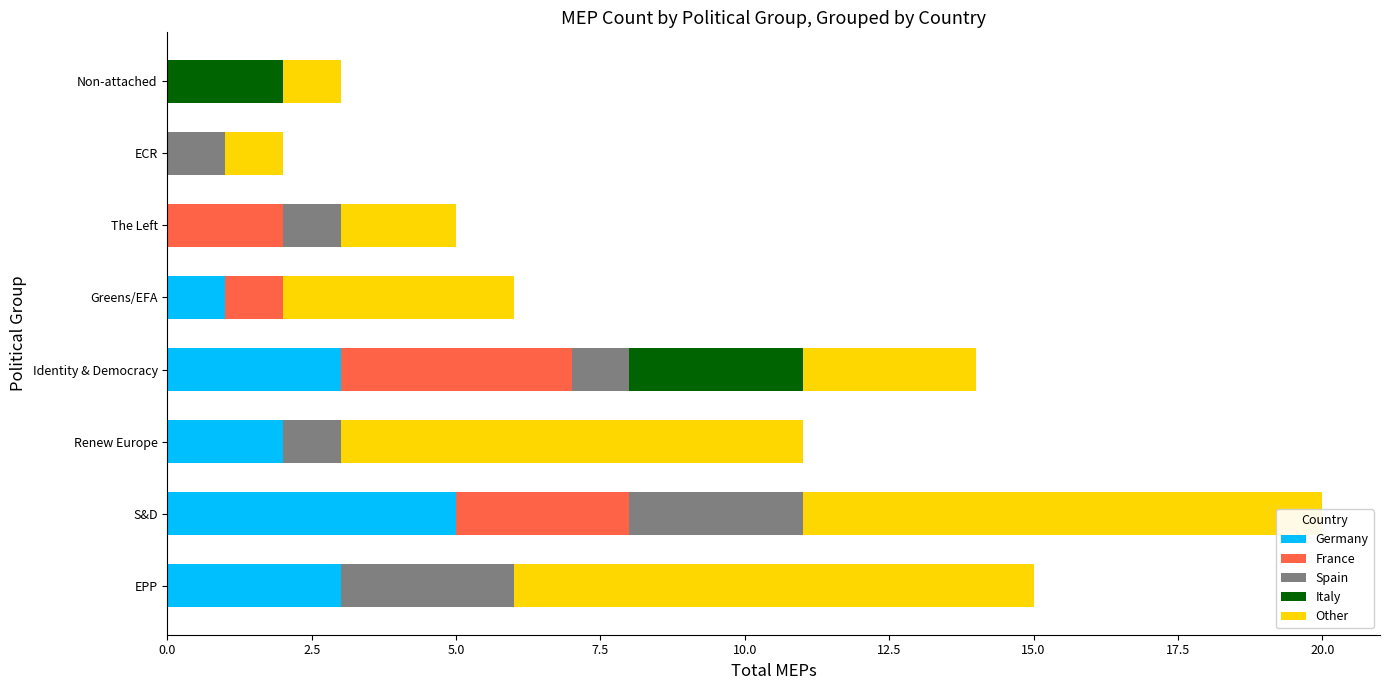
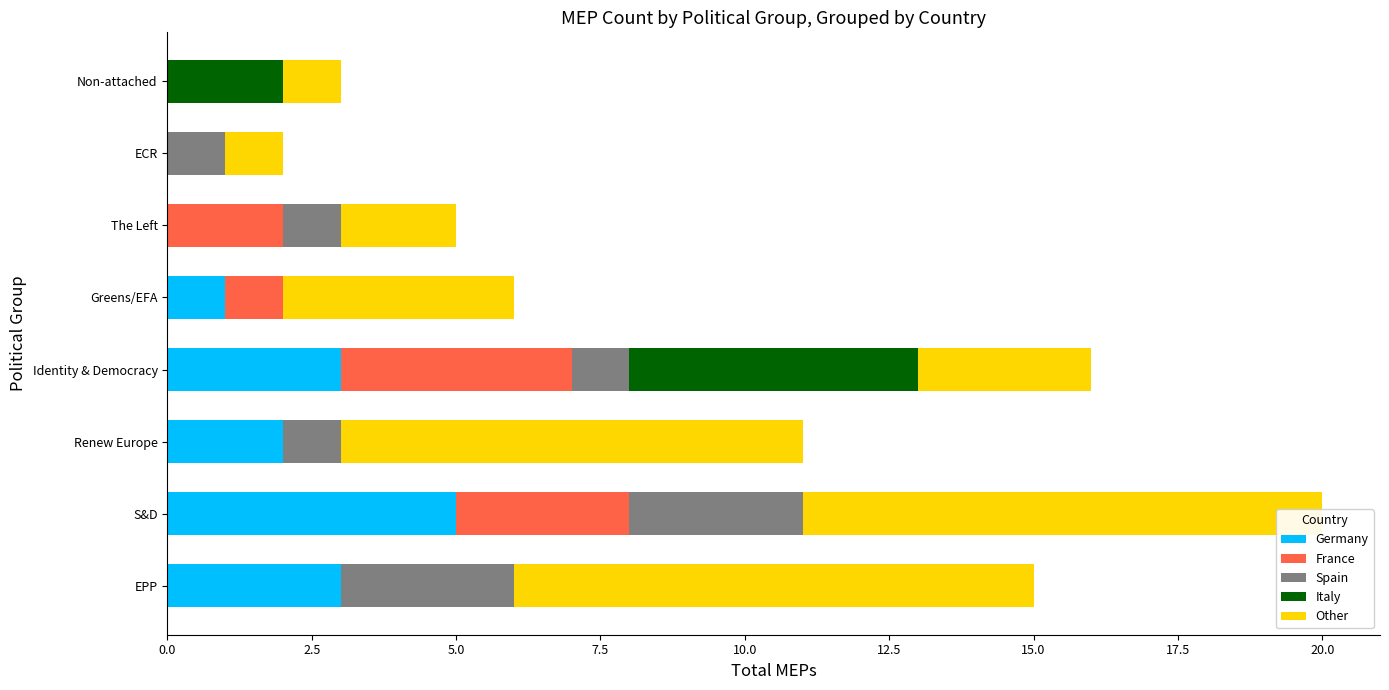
Italy, Identity & Democracy: 3 -> 5
